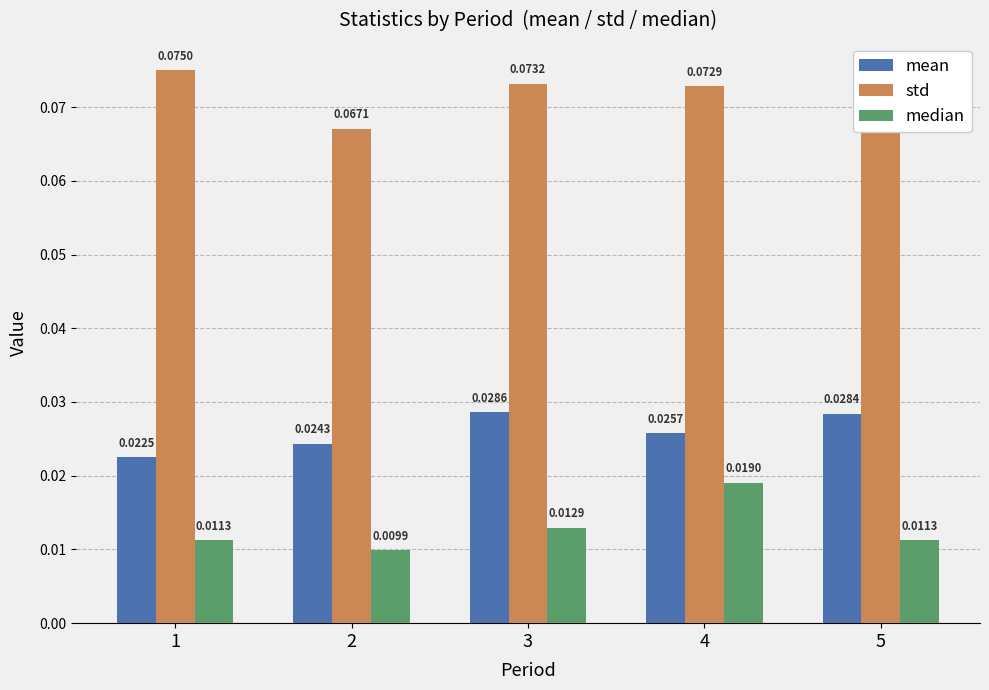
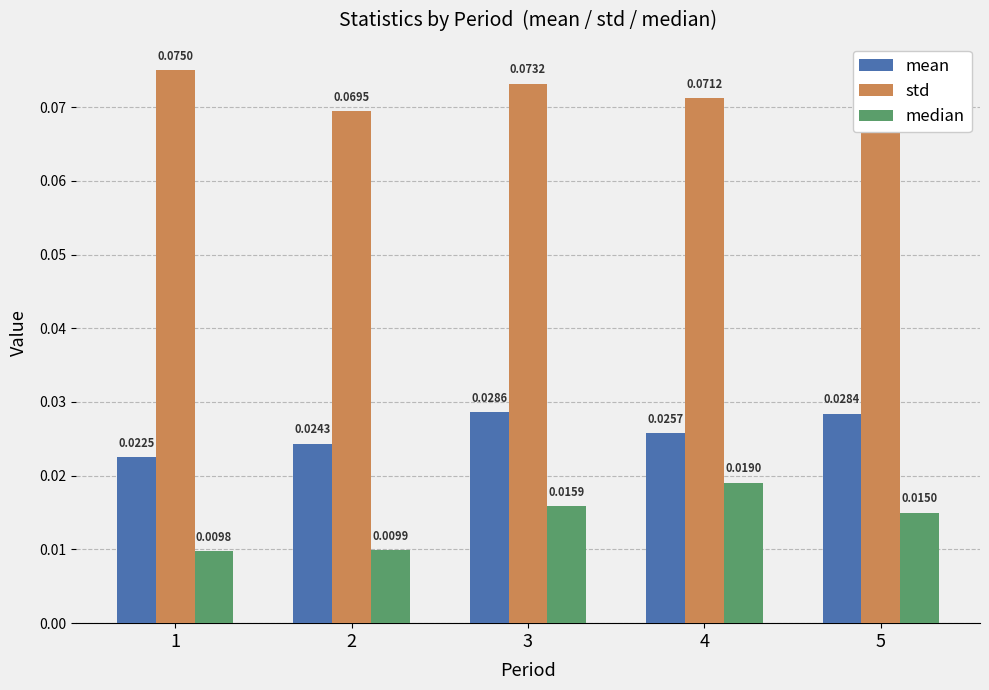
median, 1: 0.0113 -> 0.0098
std, 2: 0.0671 -> 0.0695
median, 3: 0.0129 -> 0.0159
std, 4: 0.0729 -> 0.0712
median, 5: 0.0113 -> 0.0150
